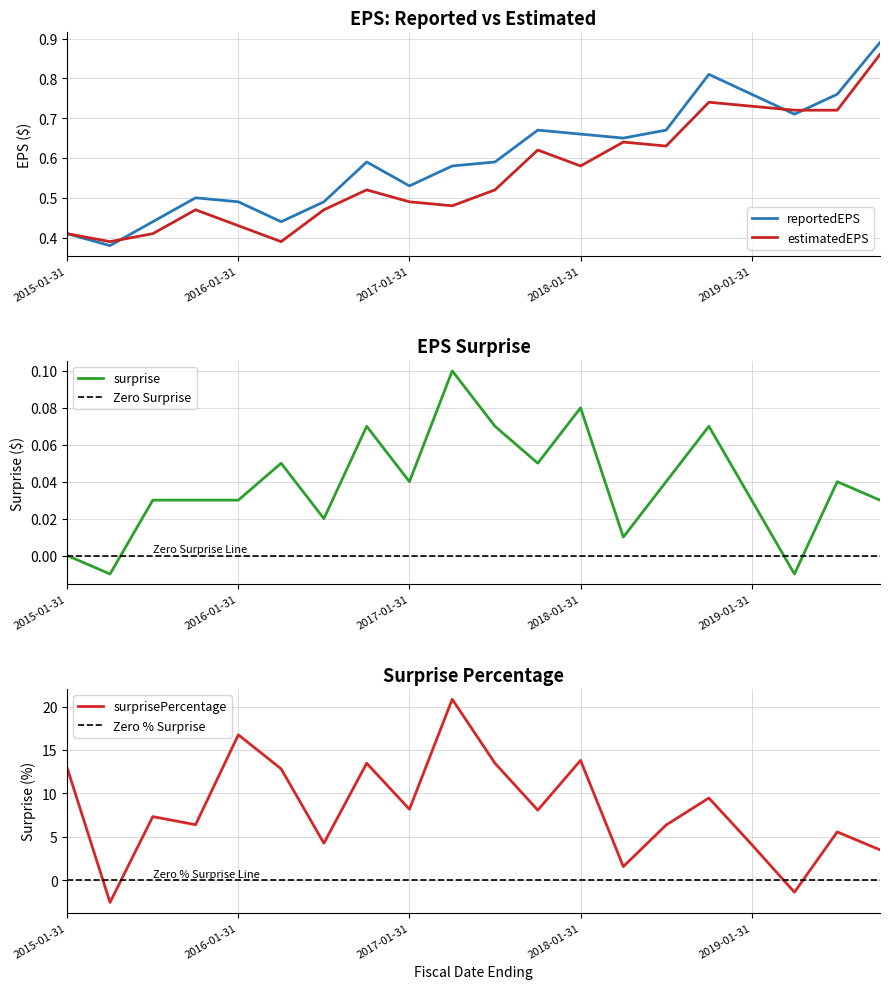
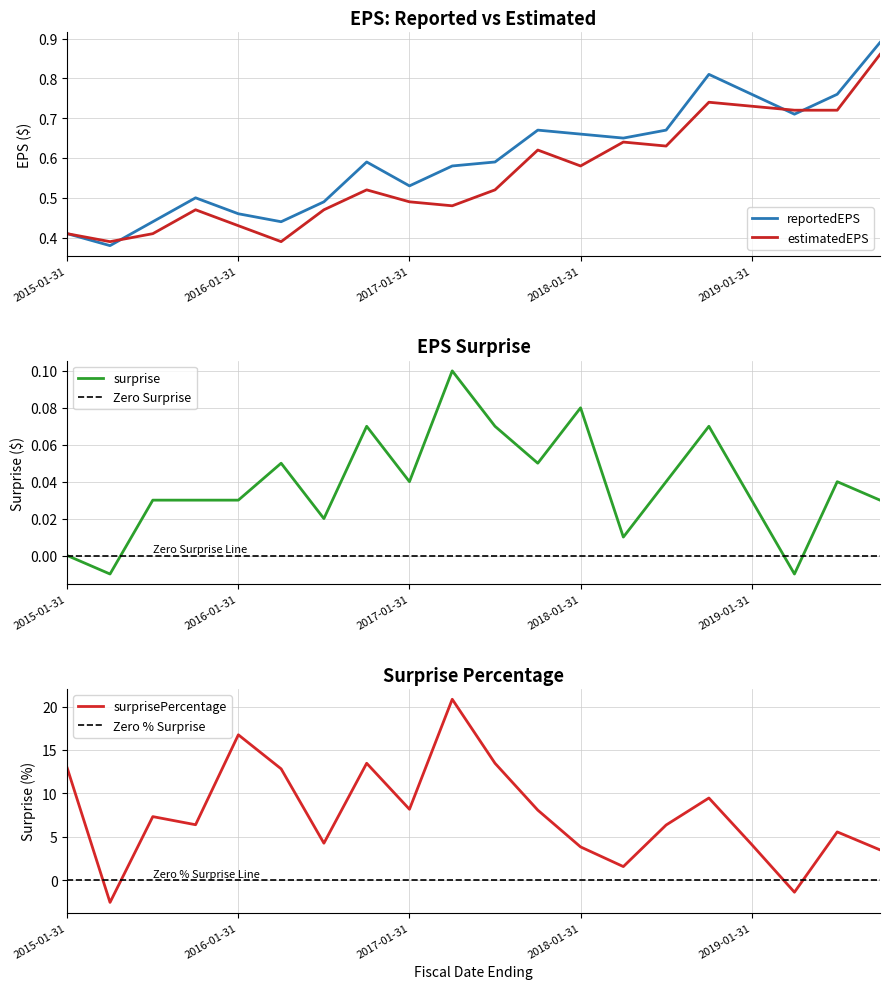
EPS: Reported vs Estimated, reportedEPS, 2016-01-31: 0.49 -> 0.46
Surprise Percentage, 2018-01-31: 14 -> 4
